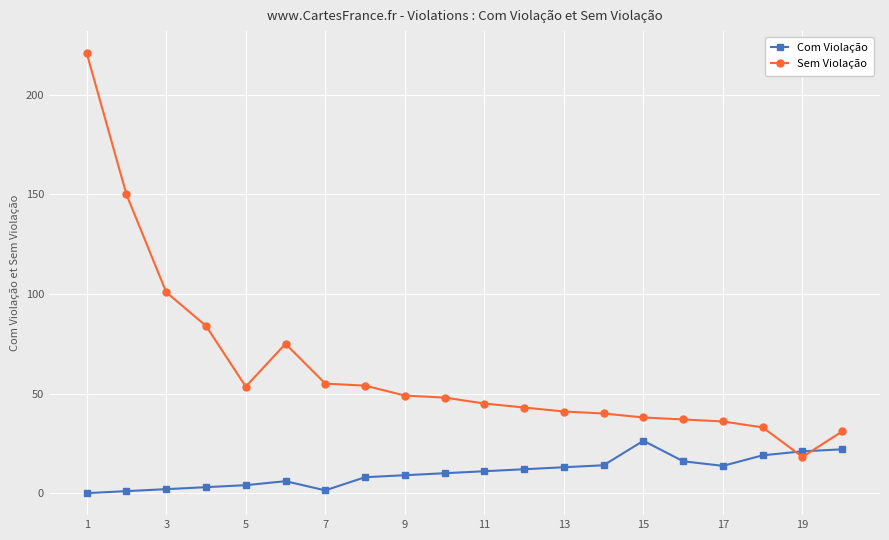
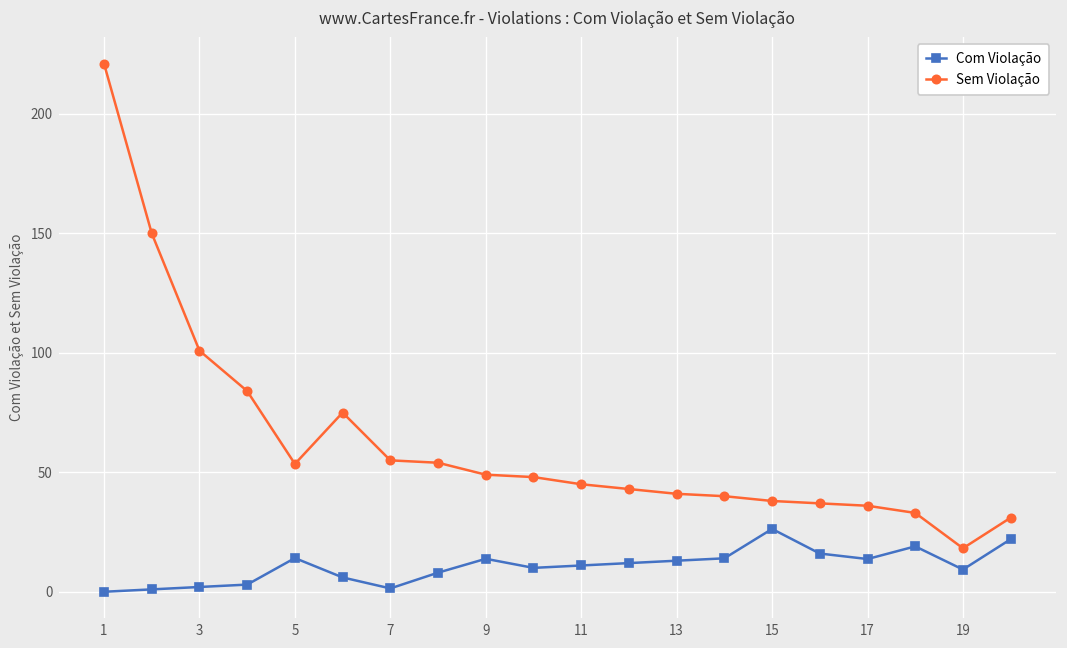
Com Violação, 5: 4 -> 14
Com Violação, 9: 9 -> 14
Com Violação, 19: 21 -> 9
